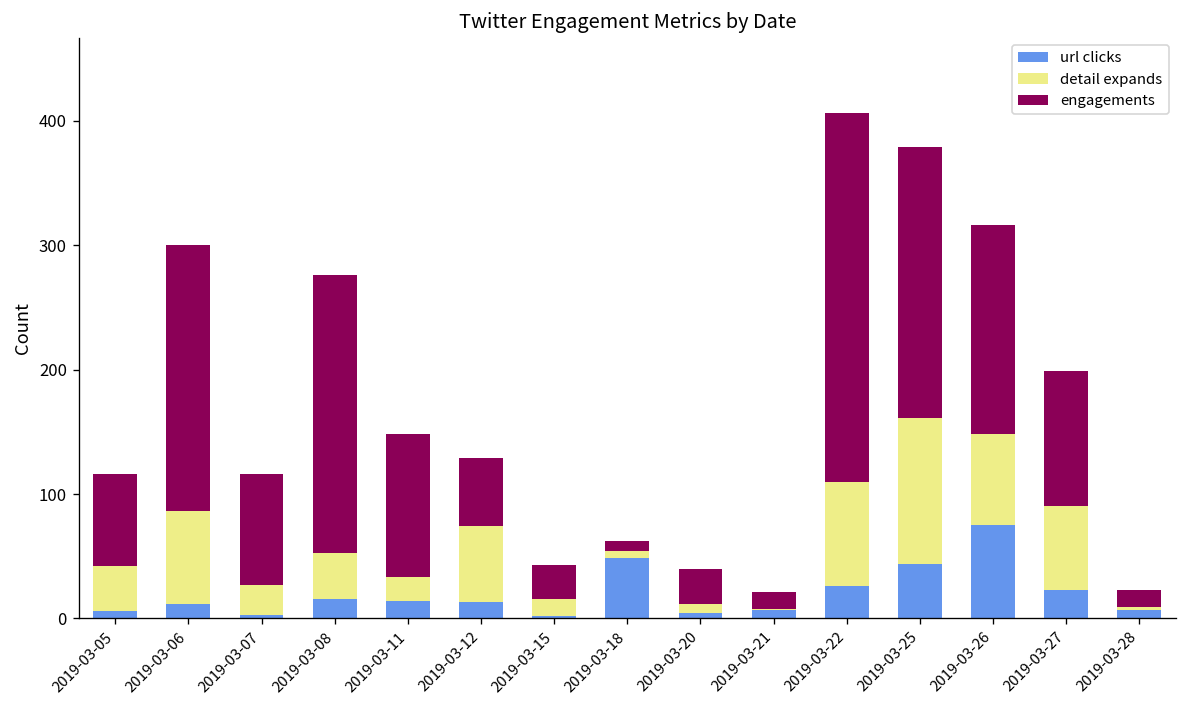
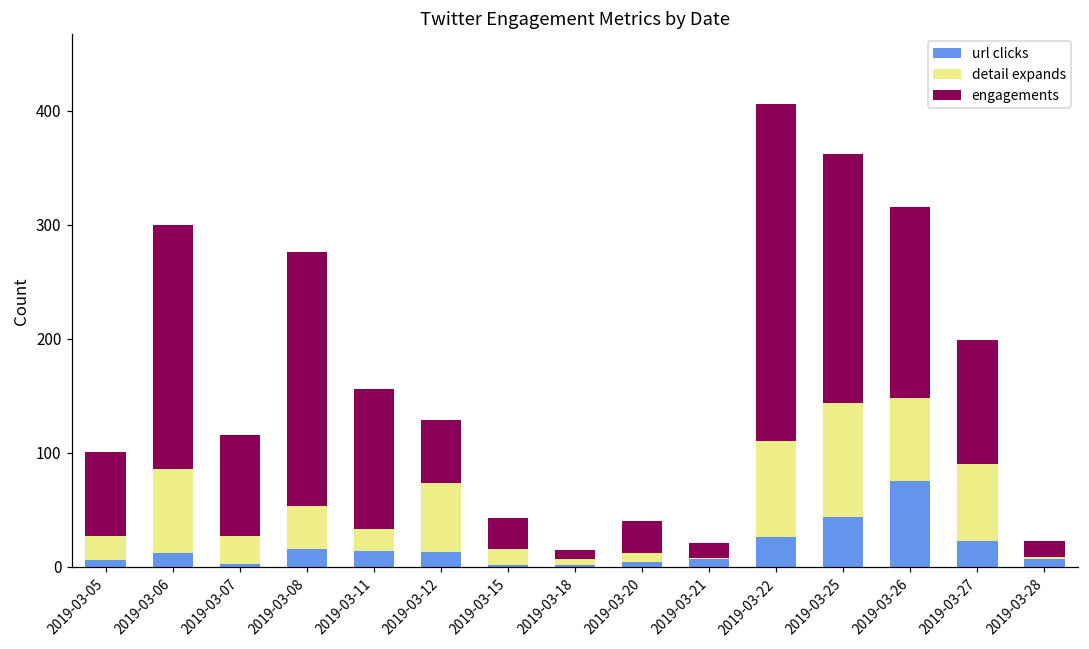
detail expands, 2019-03-05: 36 -> 21
engagements, 2019-03-11: 115 -> 123
url clicks, 2019-03-18: 49 -> 2
detail expands, 2019-03-25: 117 -> 100
